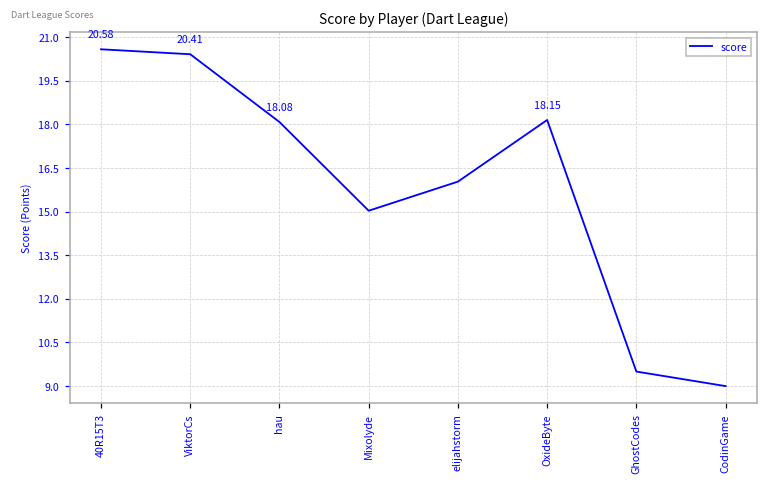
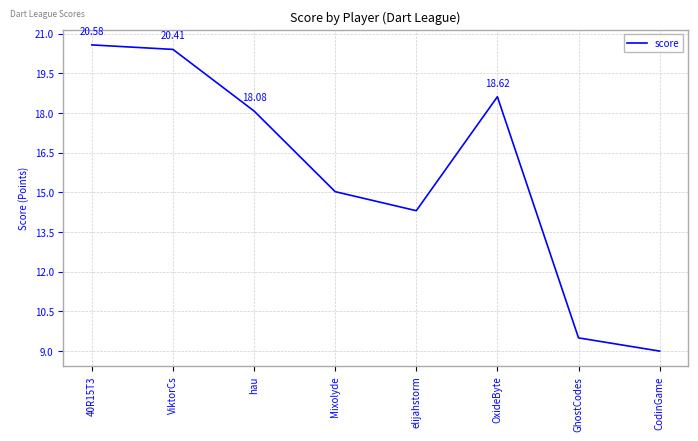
elijahstorm: 16.0 -> 14.3
OxideByte: 18.15 -> 18.62
